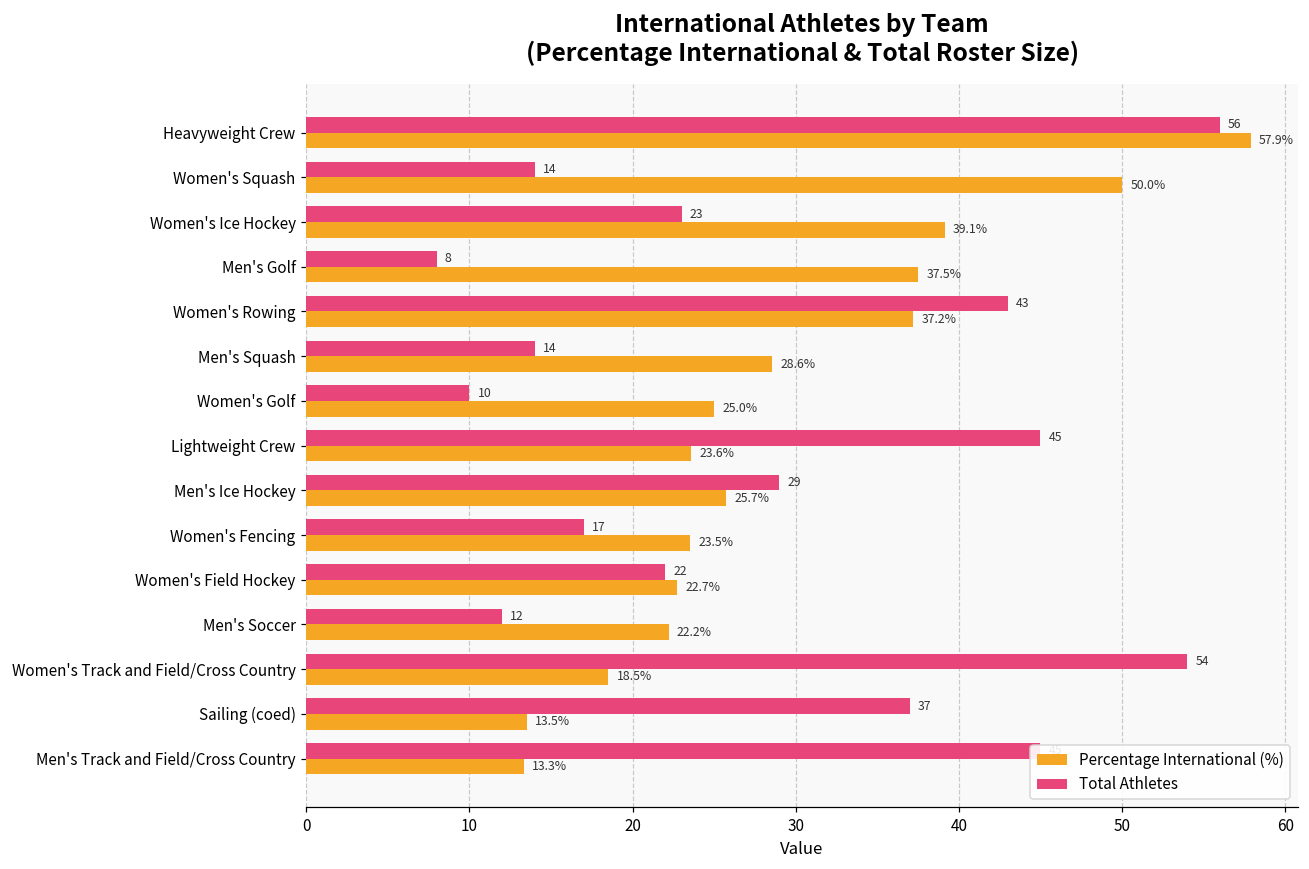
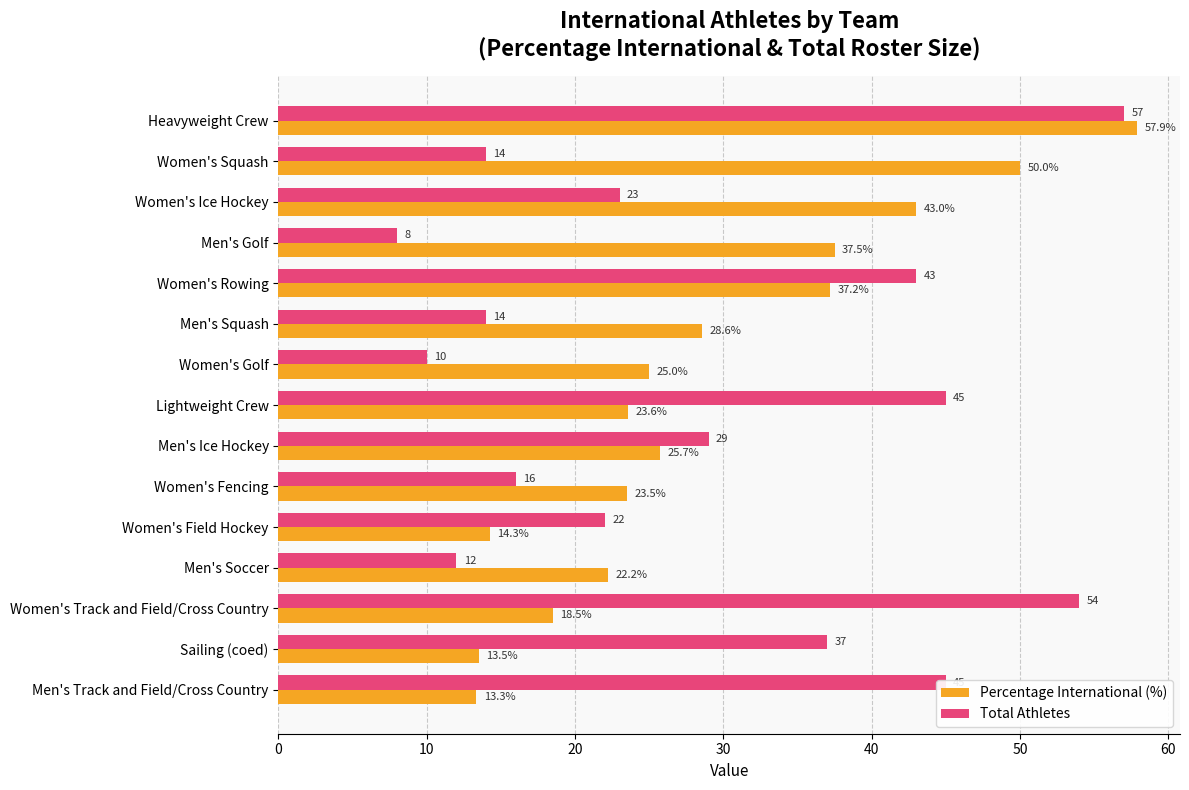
Total Athletes, Heavyweight Crew: 56 -> 57
Percentage International (%), Women's Ice Hockey: 39.1% -> 43.0%
Total Athletes, Women's Fencing: 17 -> 16
Percentage International (%), Women's Field Hockey: 22.7% -> 14.3%
